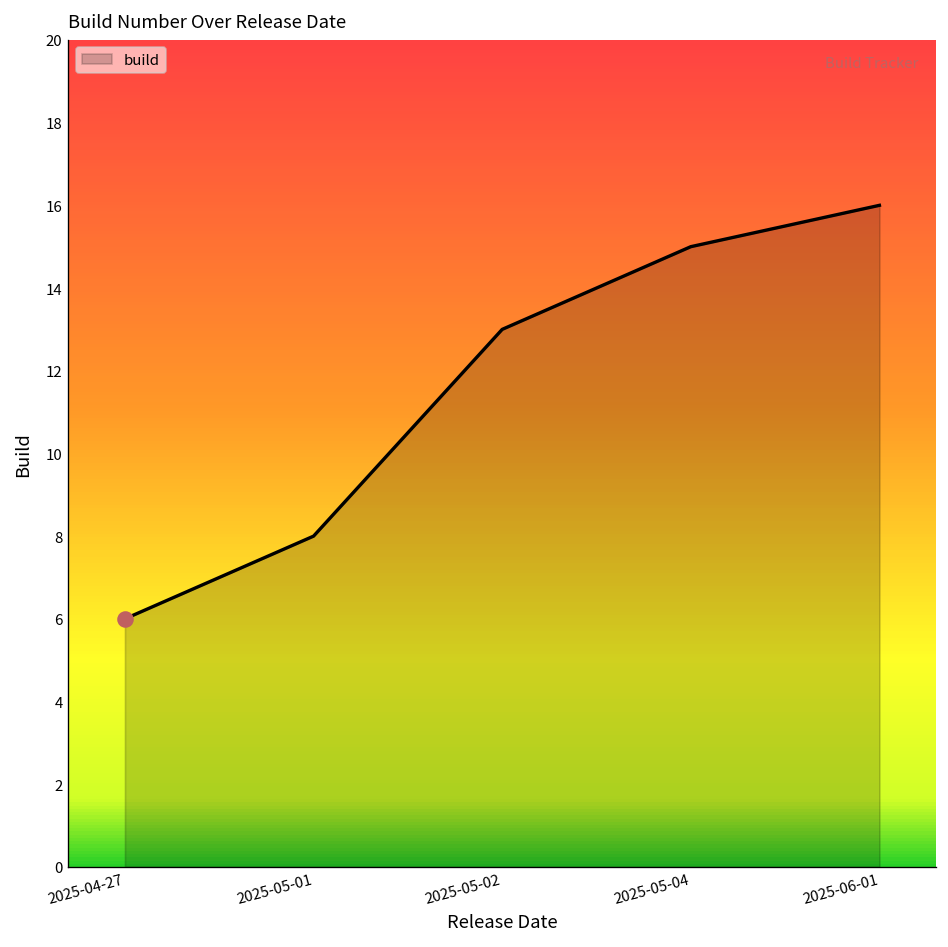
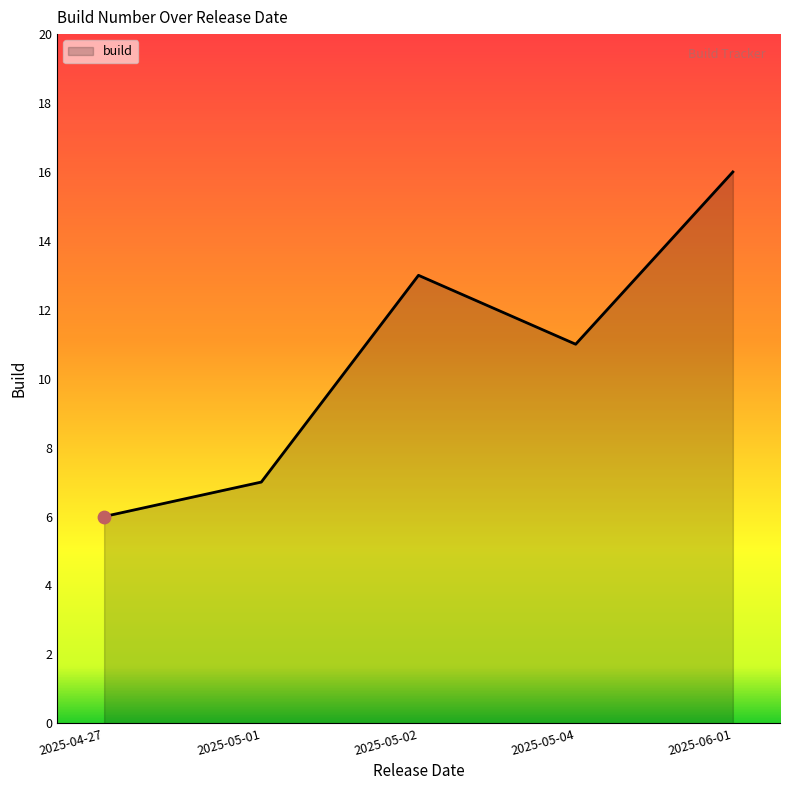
build, 2025-05-01: 8 -> 7
build, 2025-05-04: 15 -> 11
